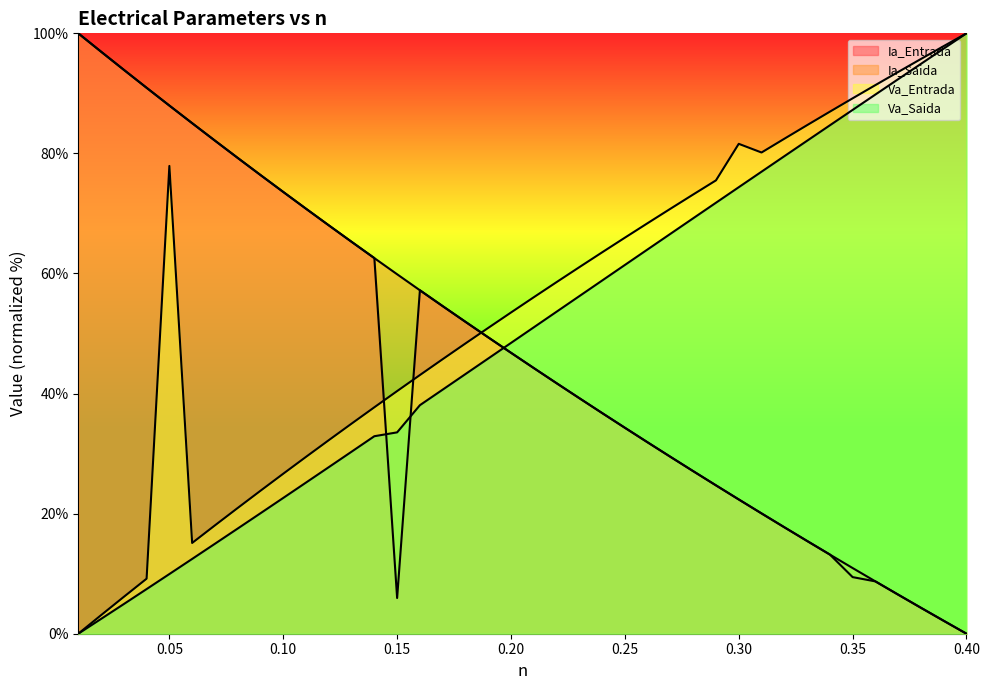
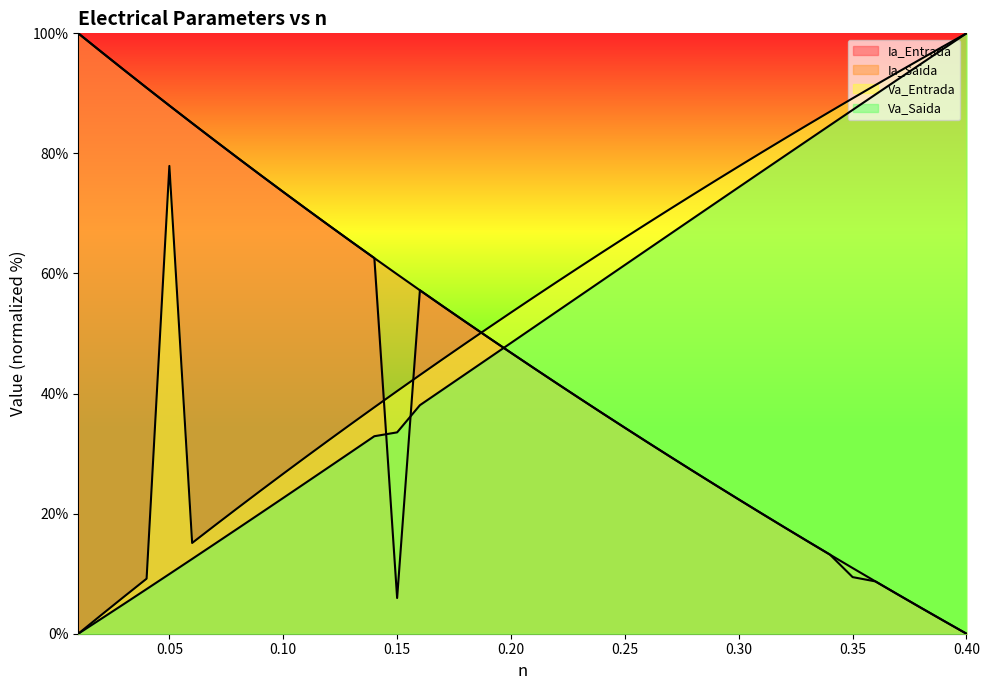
Va_Entrada, 0.30: 82% -> 78%
